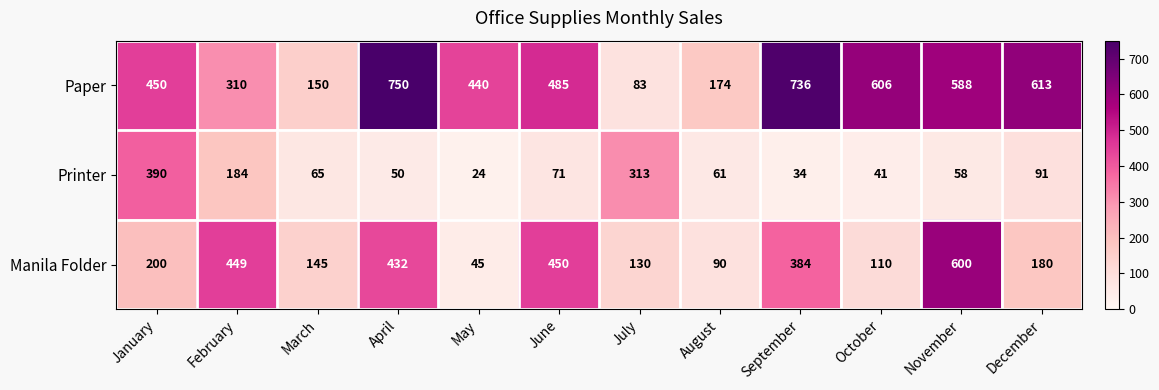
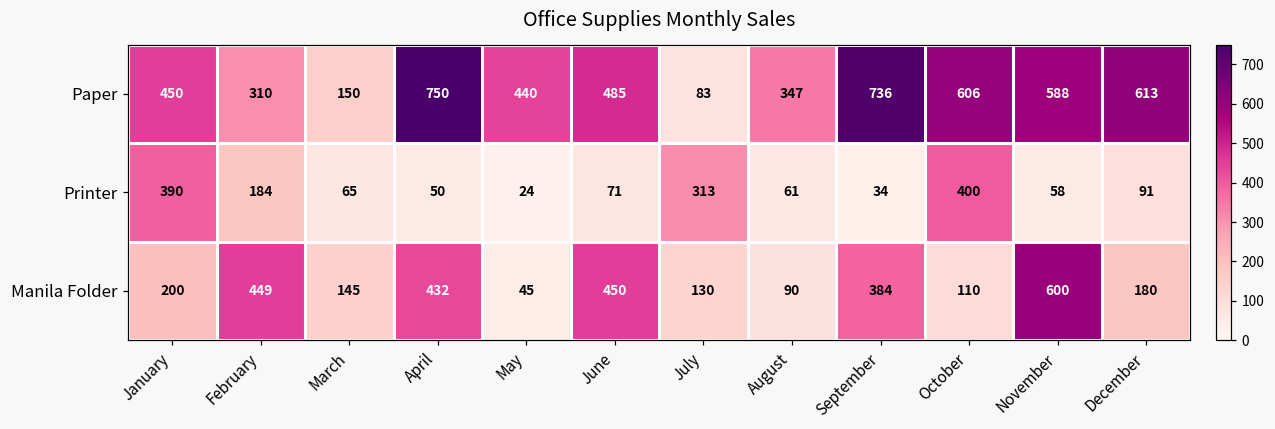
Paper, August: 174 -> 347
Printer, October: 41 -> 400
